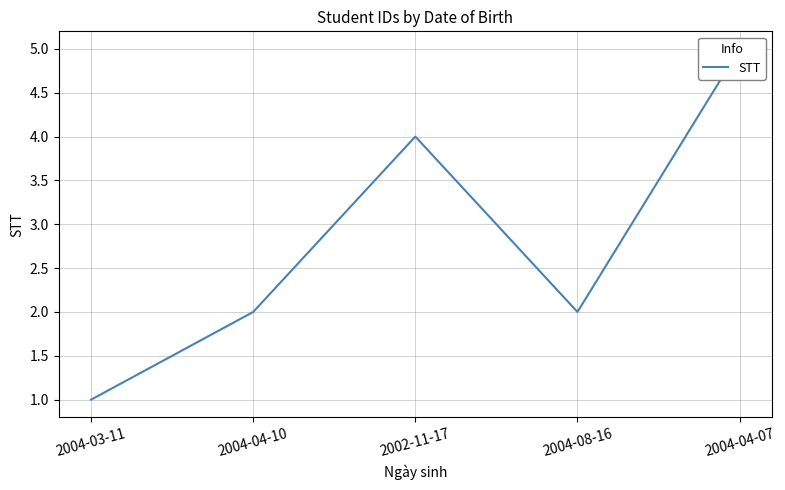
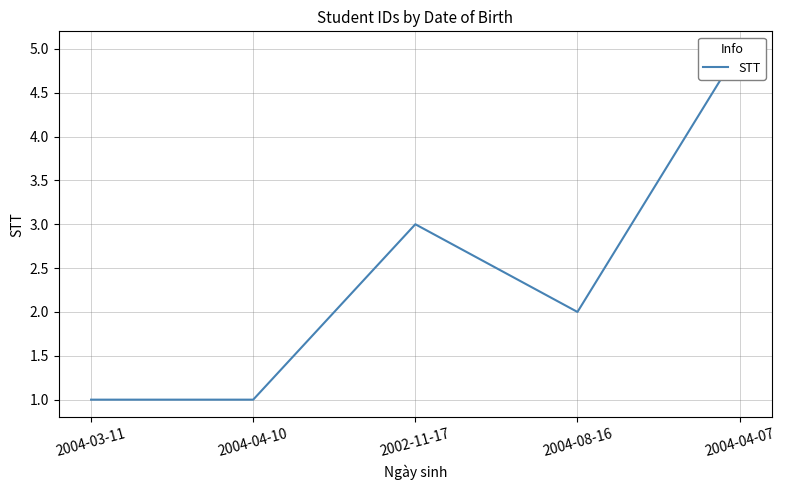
2004-04-10: 2 -> 1
2002-11-17: 4 -> 3
